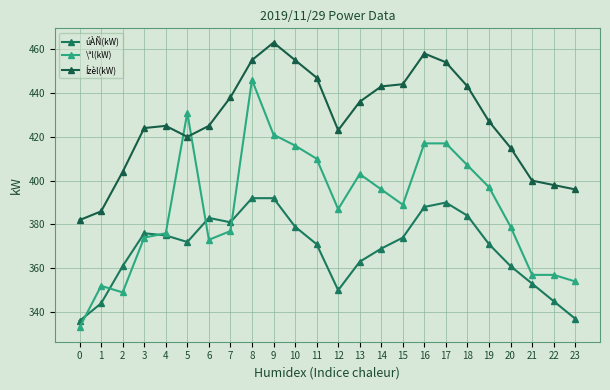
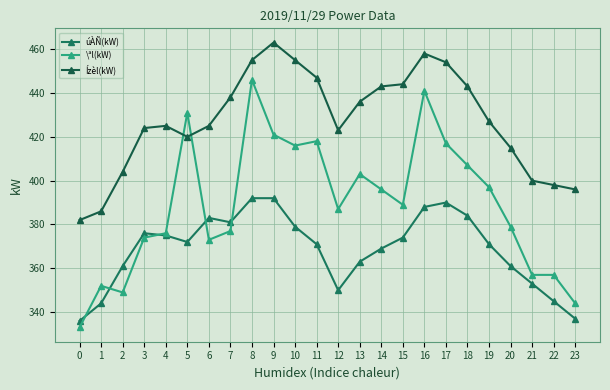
\ªl(kW), 11: 410 -> 418
\ªl(kW), 16: 417 -> 441
\ªl(kW), 23: 354 -> 344
